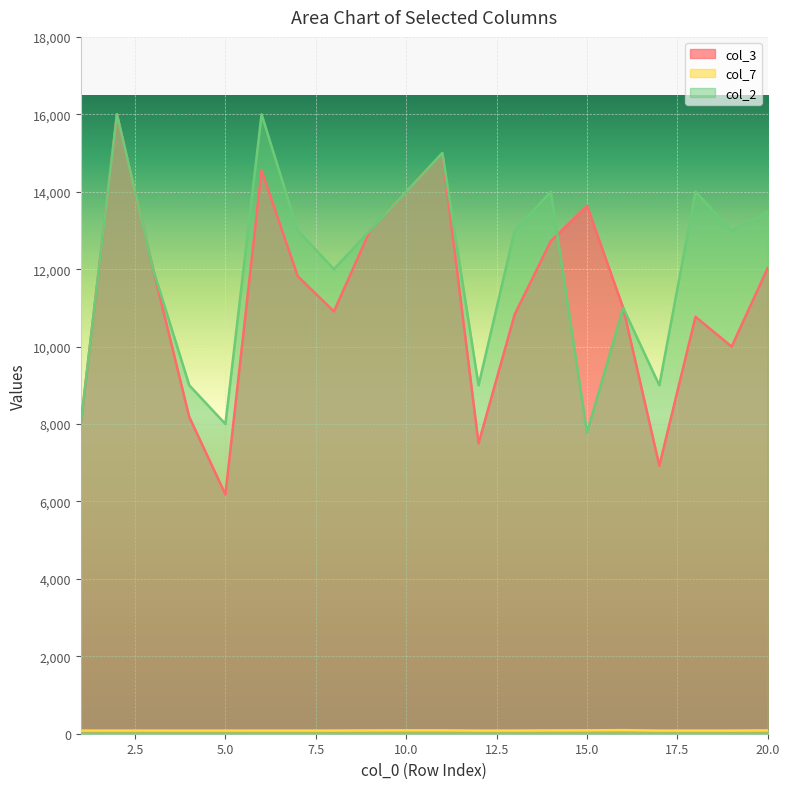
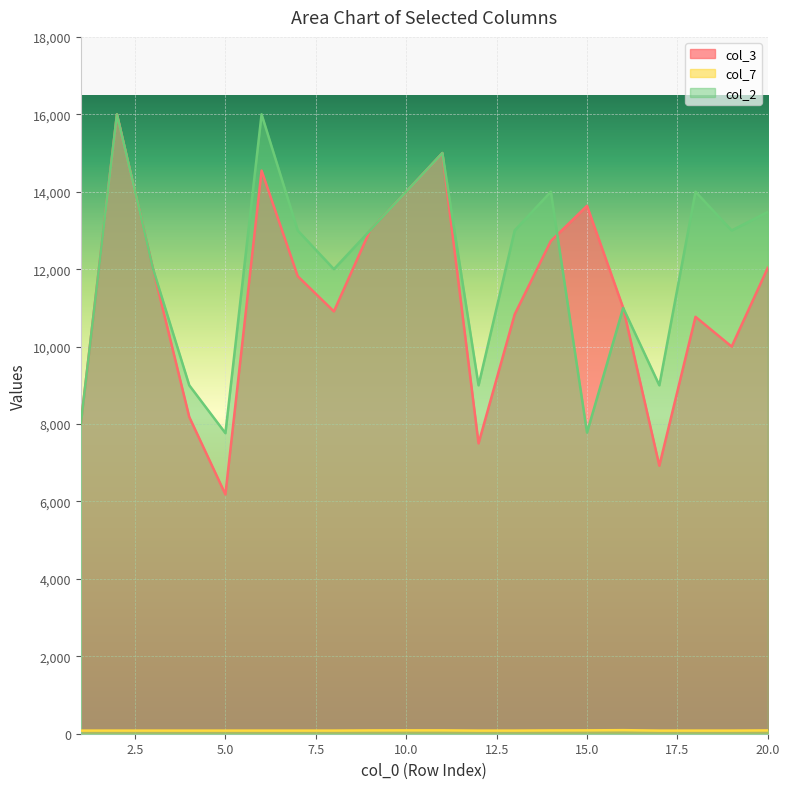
col_2, 5.0: 8,000 -> 7,800
